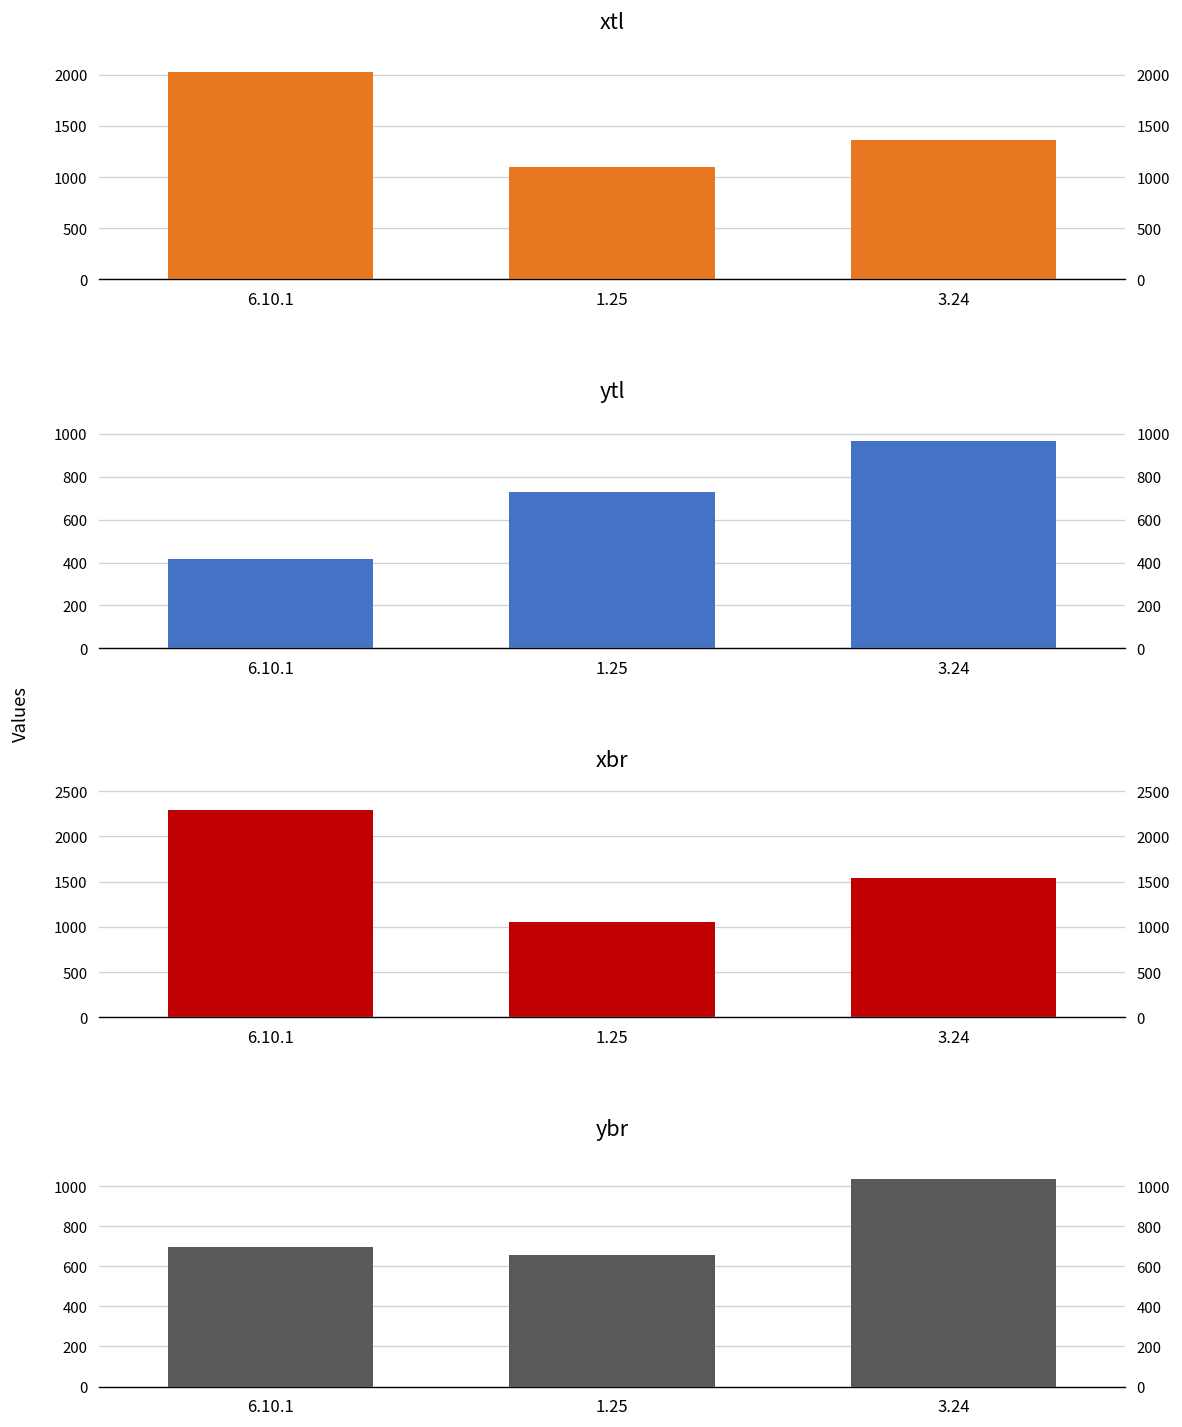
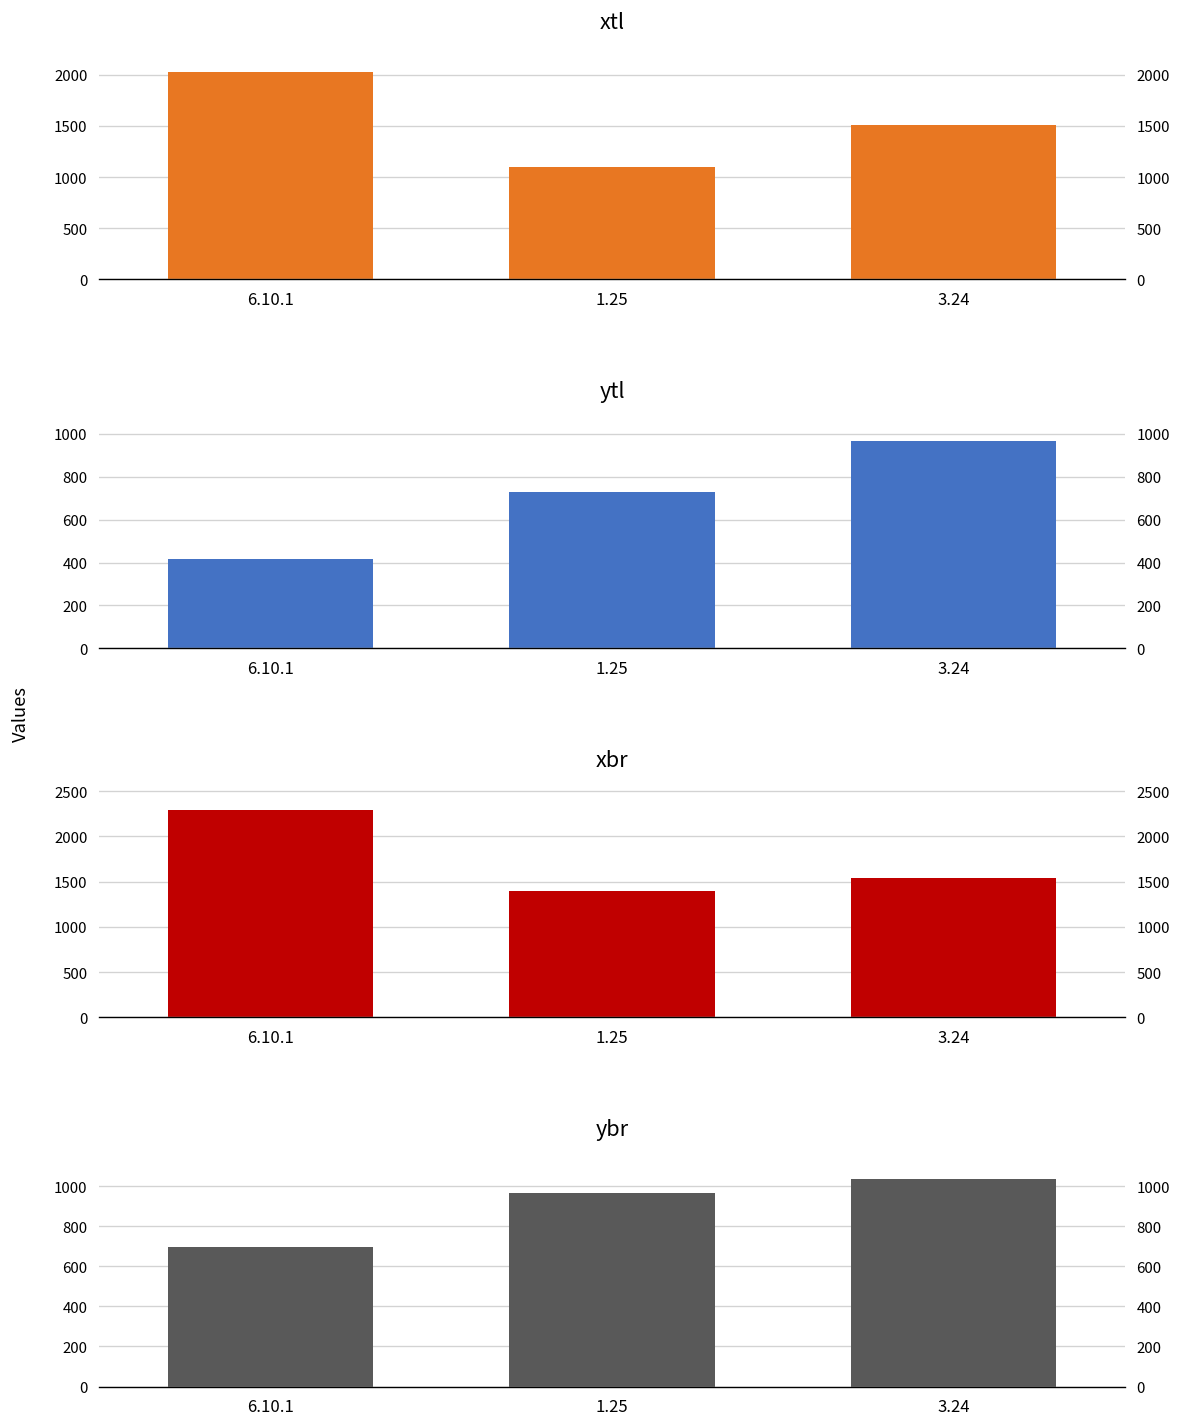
xtl, 3.24: 1400 -> 1500
xbr, 1.25: 1100 -> 1400
ybr, 1.25: 660 -> 960
